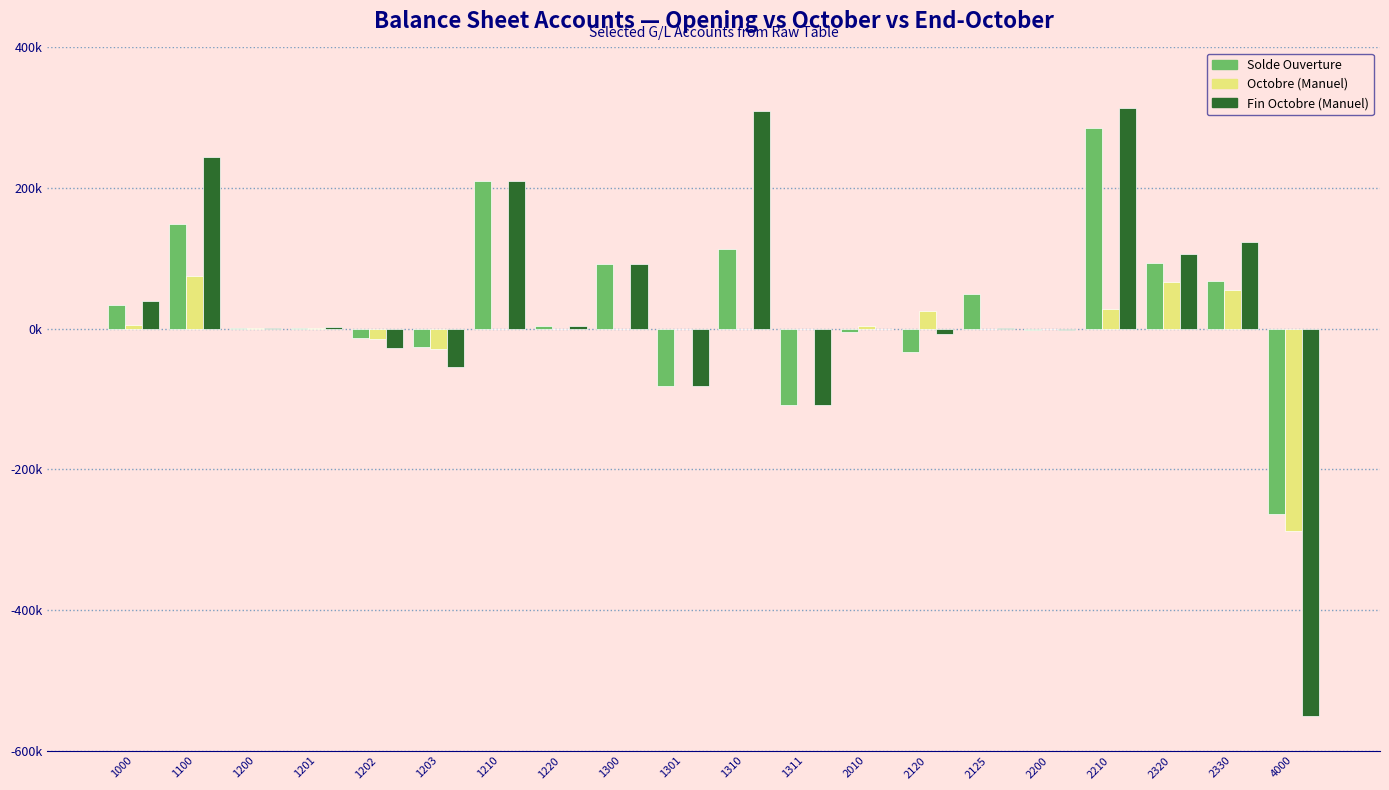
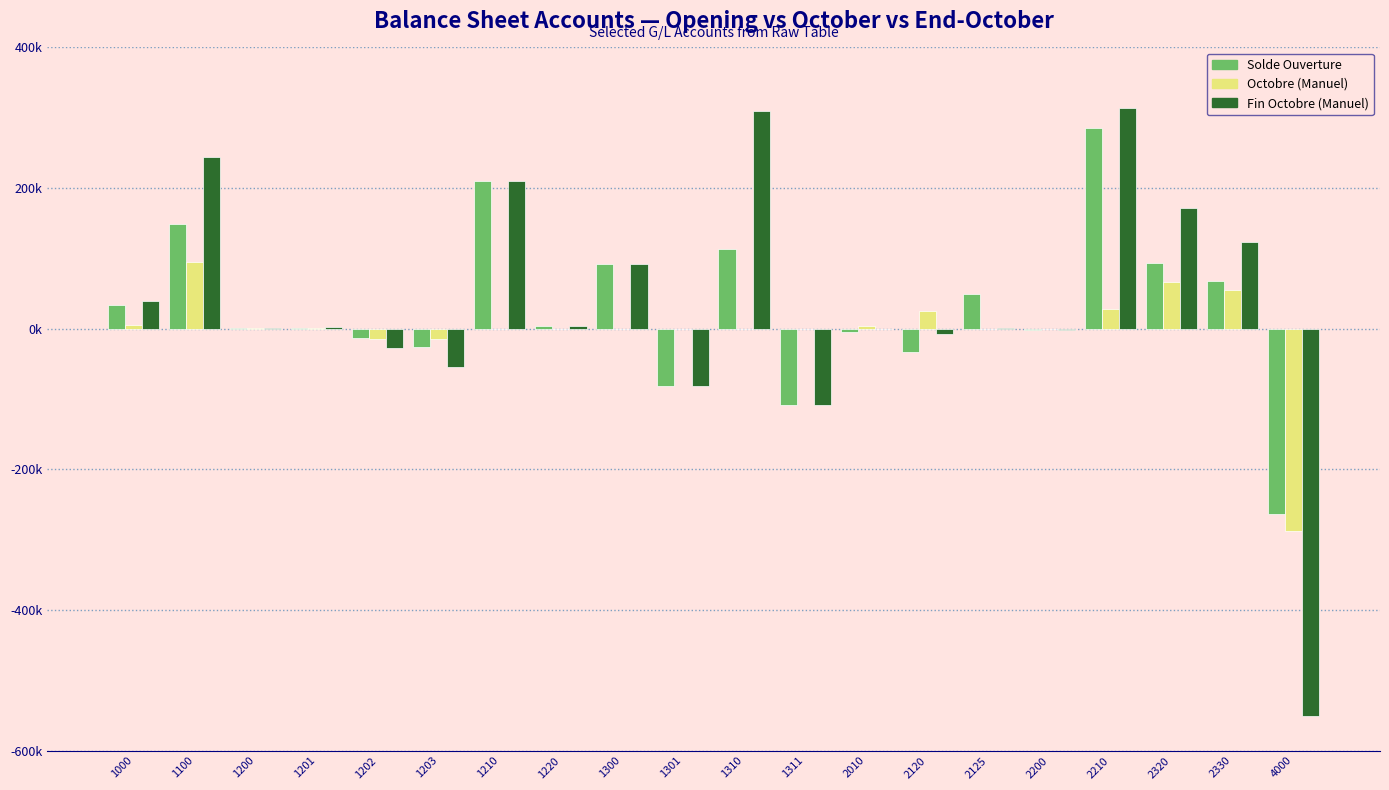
Octobre (Manuel), 1100: 80000 -> 100000
Octobre (Manuel), 1203: -30000 -> -10000
Fin Octobre (Manuel), 2320: 110000 -> 170000
